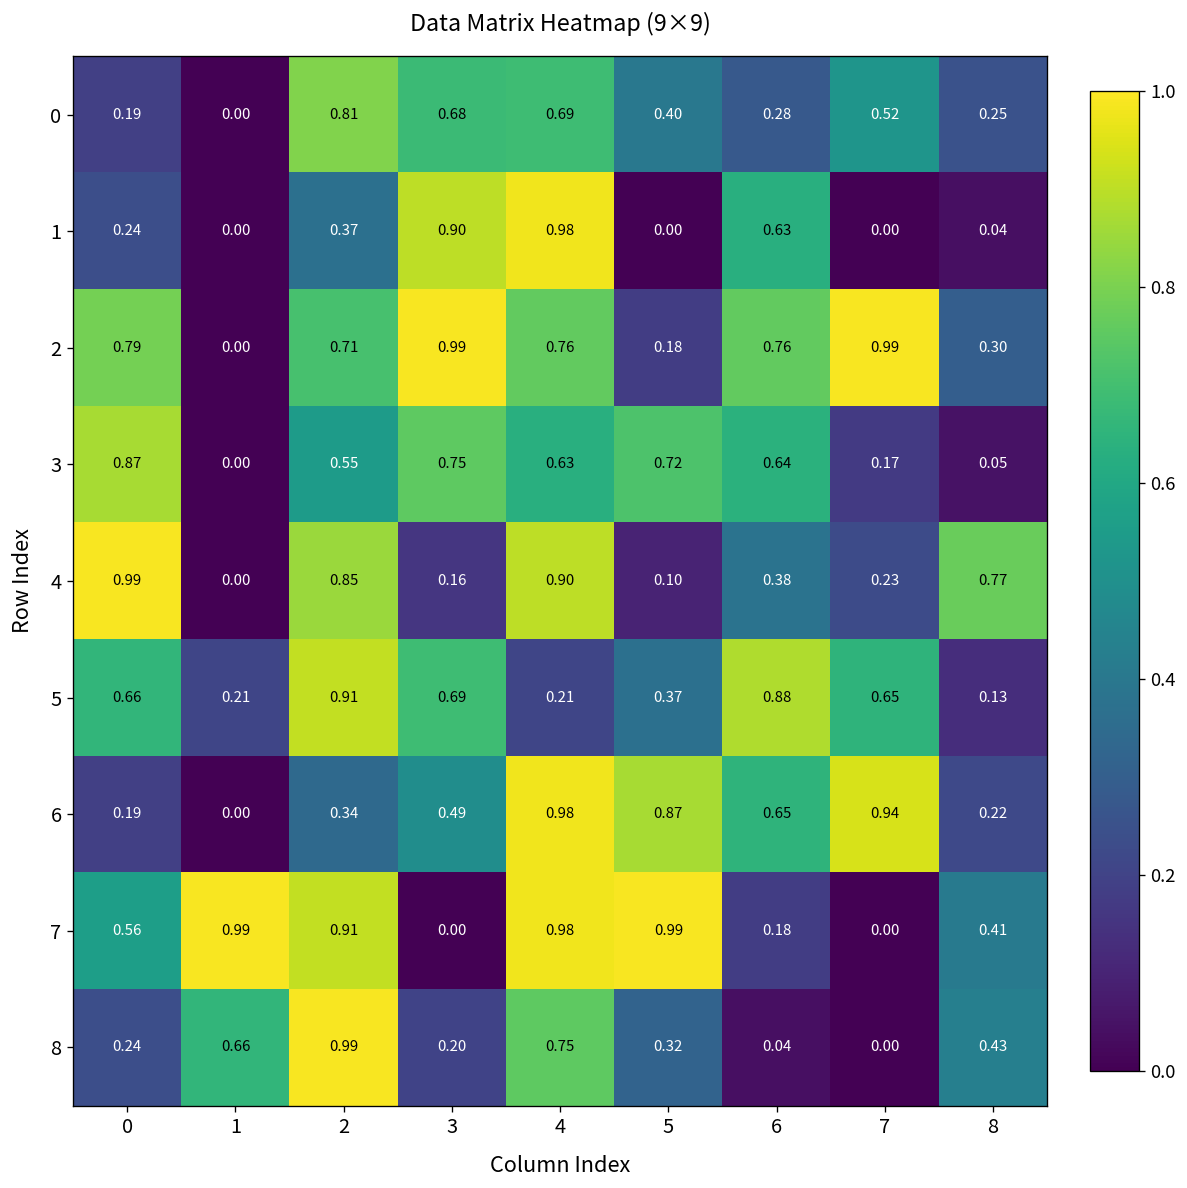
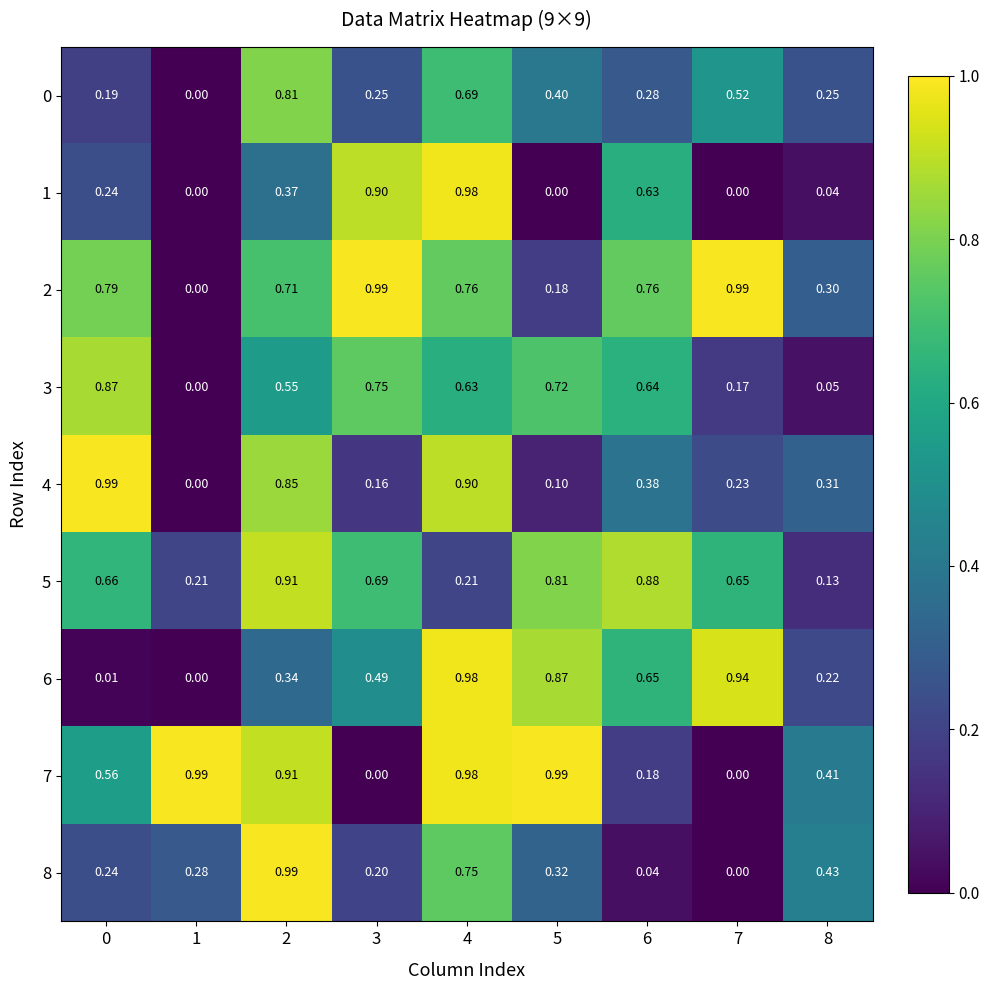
0, 3: 0.68 -> 0.25
4, 8: 0.77 -> 0.31
5, 5: 0.37 -> 0.81
6, 0: 0.19 -> 0.01
8, 1: 0.66 -> 0.28
